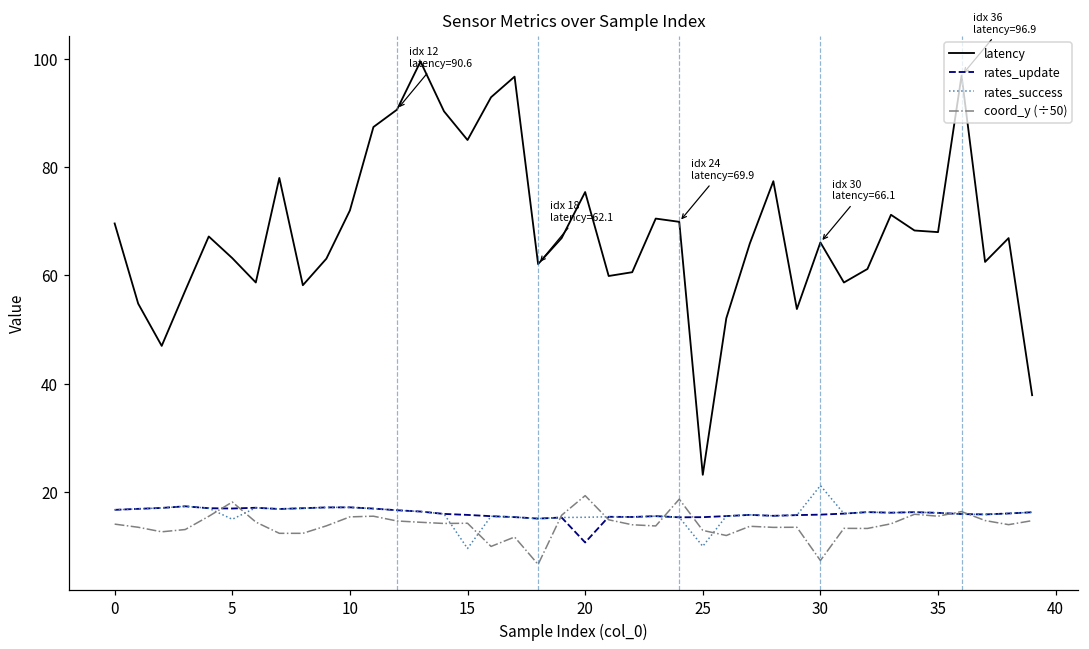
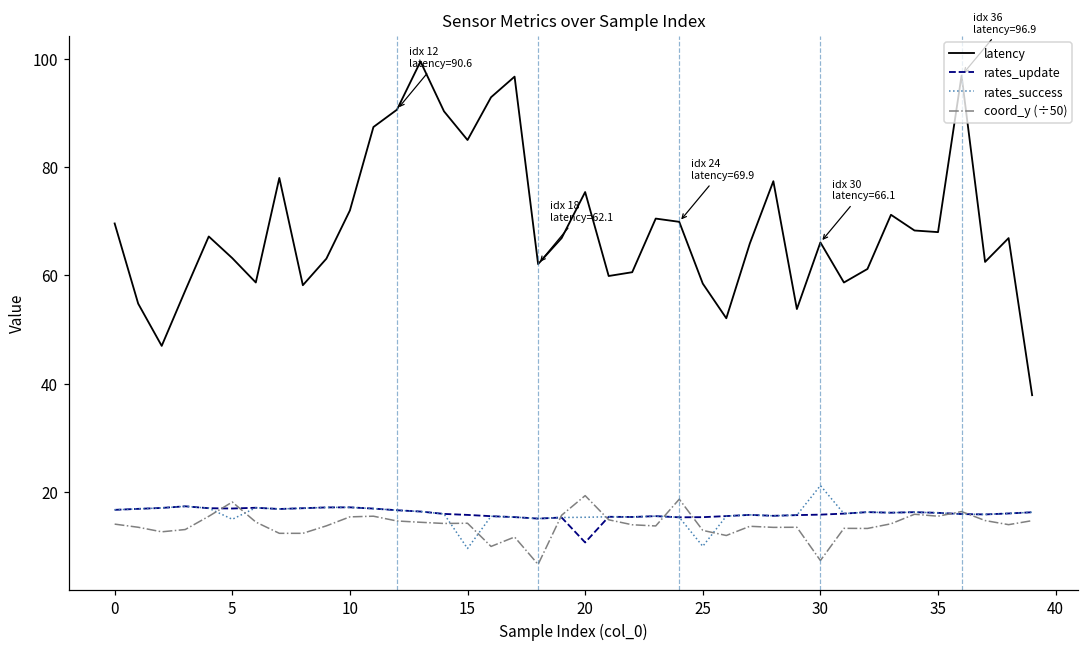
latency, 25: 23 -> 59
